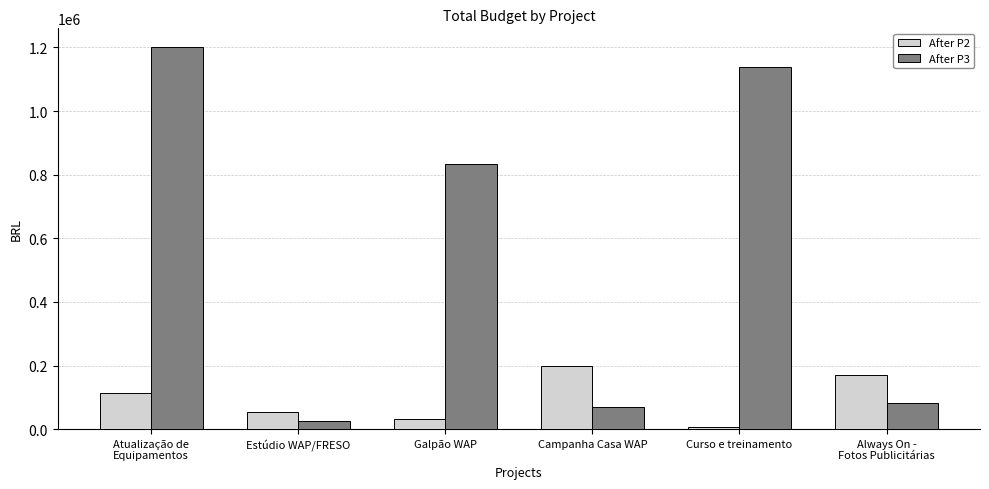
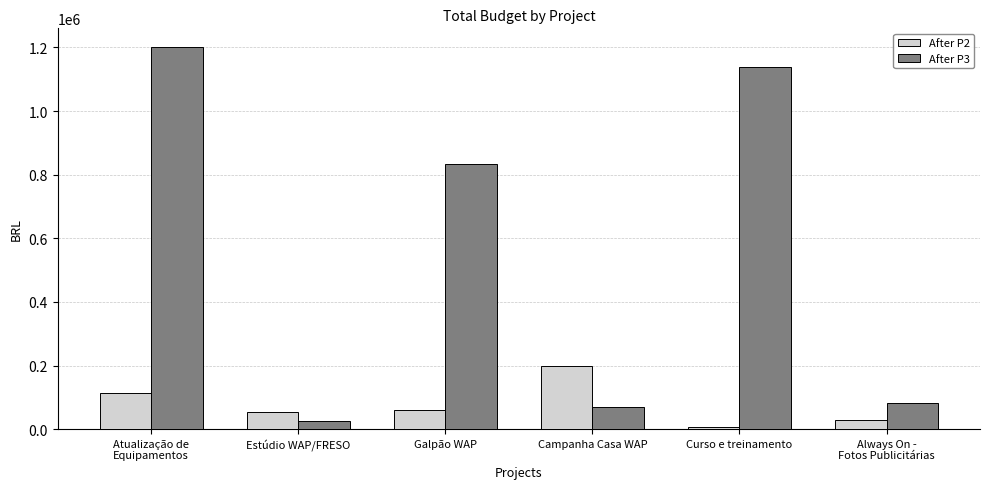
After P2, Galpão WAP: 30000 -> 60000
After P2, Always On - Fotos Publicitárias: 170000 -> 30000
